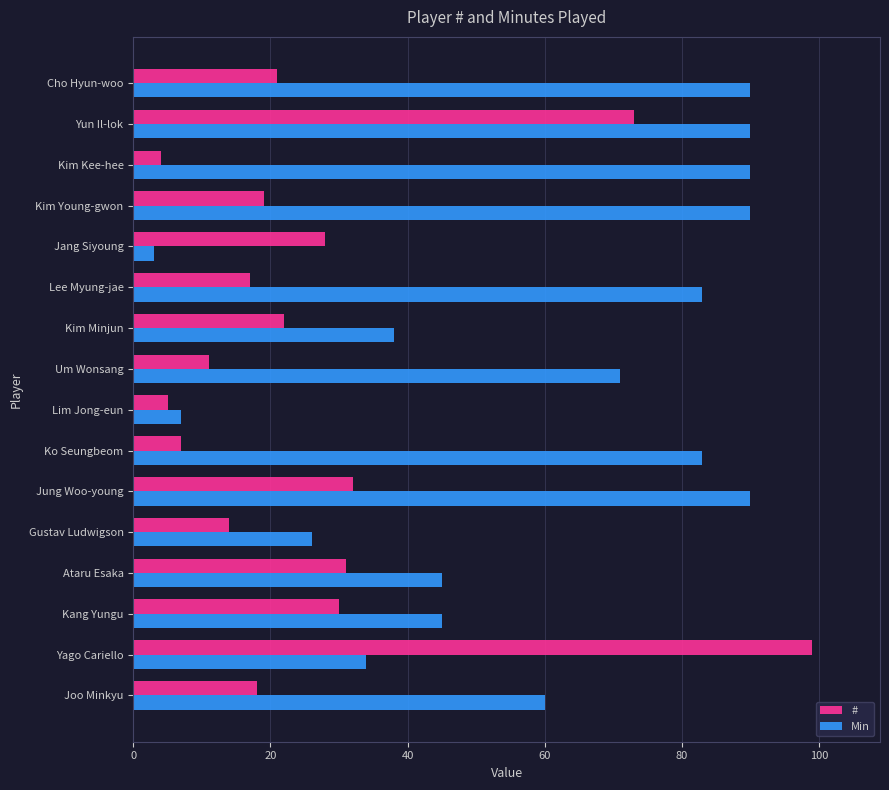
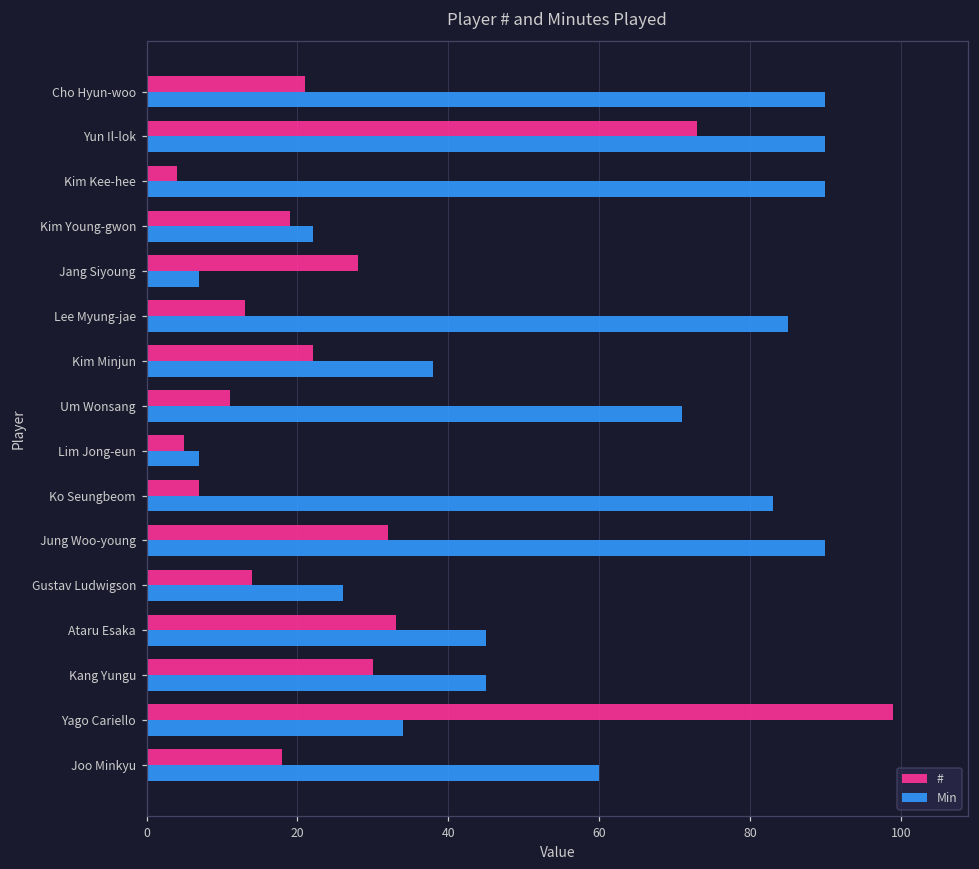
Min, Kim Young-gwon: 90 -> 22
Min, Jang Siyoung: 3 -> 7
#, Lee Myung-jae: 17 -> 13
Min, Lee Myung-jae: 83 -> 85
#, Ataru Esaka: 31 -> 33
